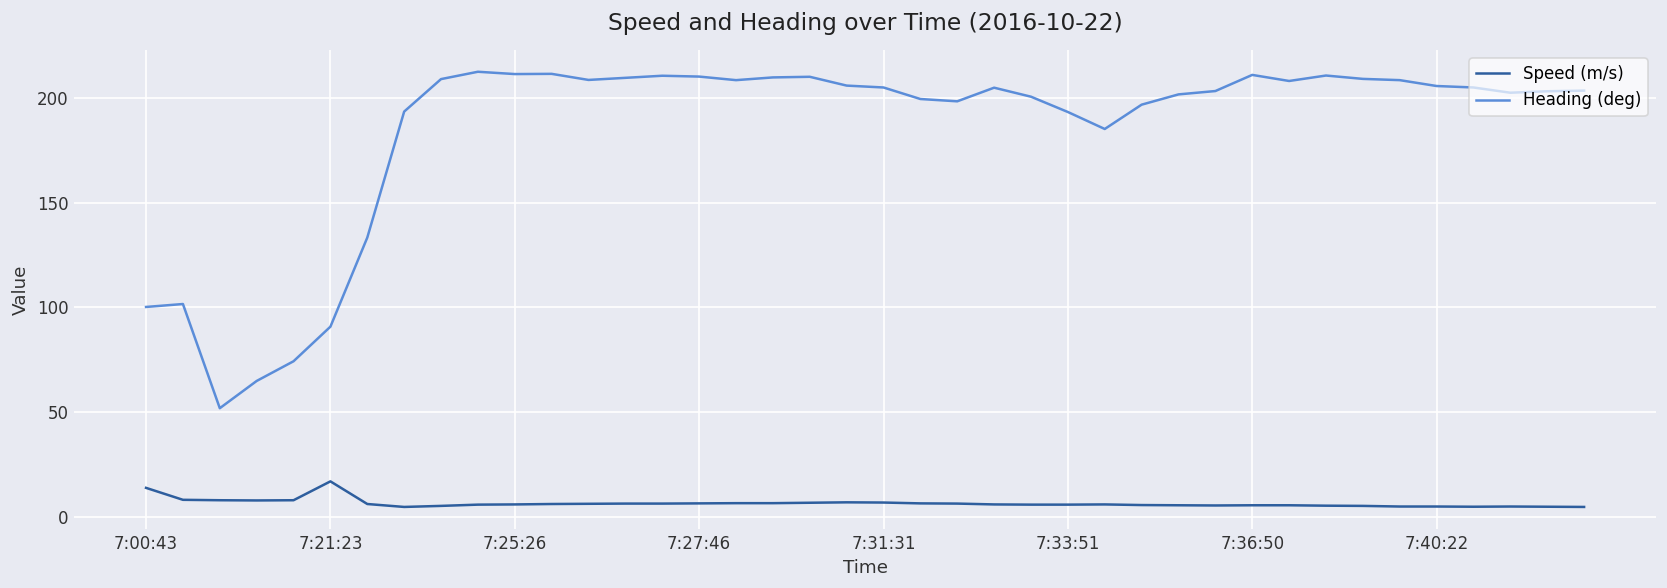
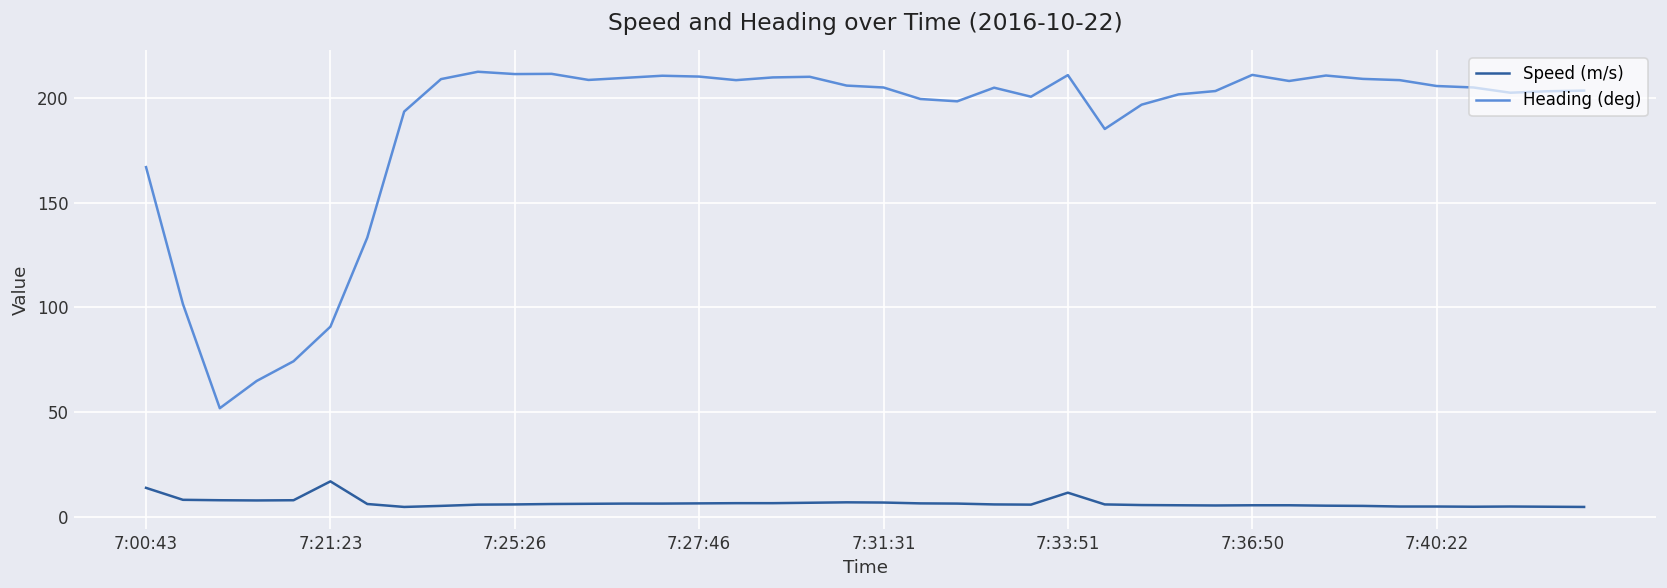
Heading (deg), 7:00:43: 100 -> 167
Speed (m/s), 7:33:51: 6 -> 12
Heading (deg), 7:33:51: 193 -> 211
